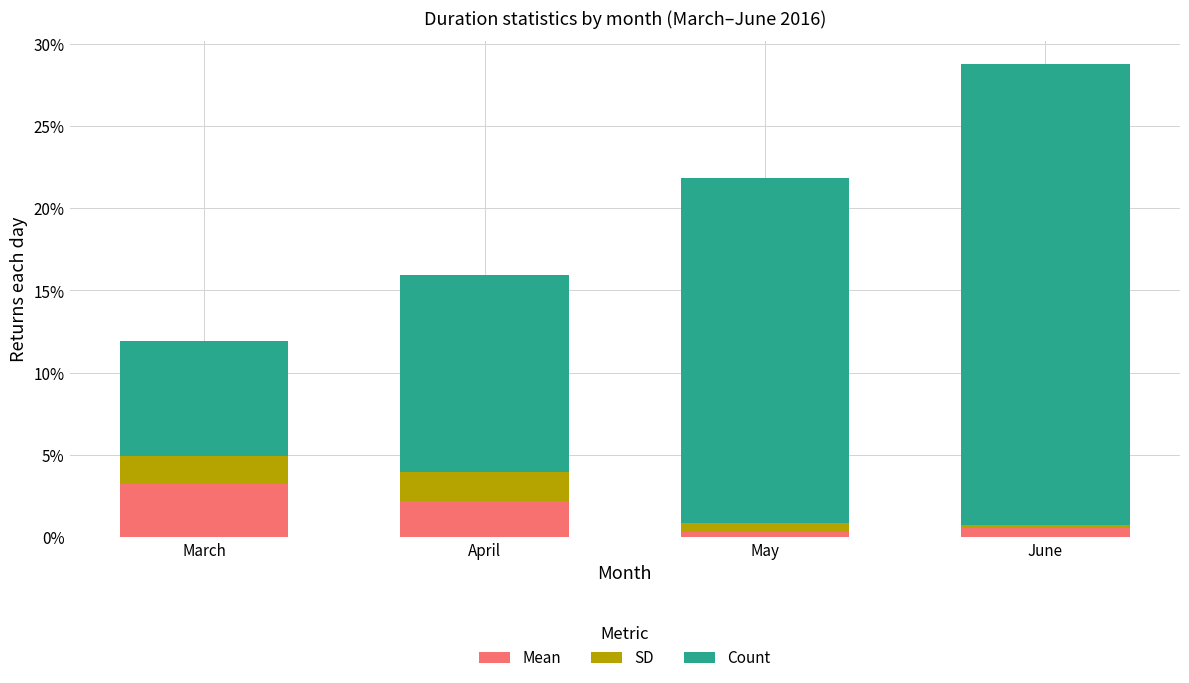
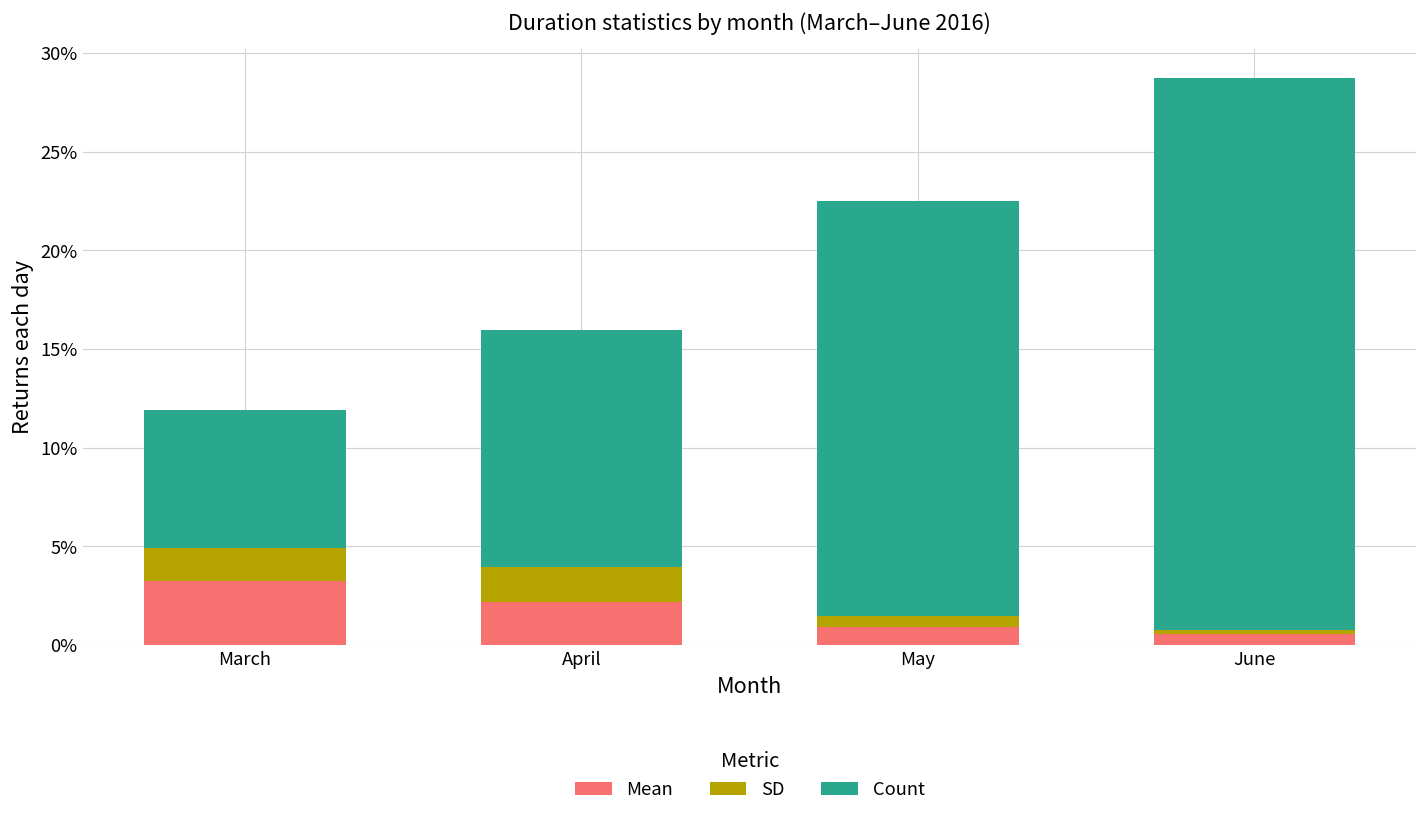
Mean, May: 0.3% -> 0.9%
